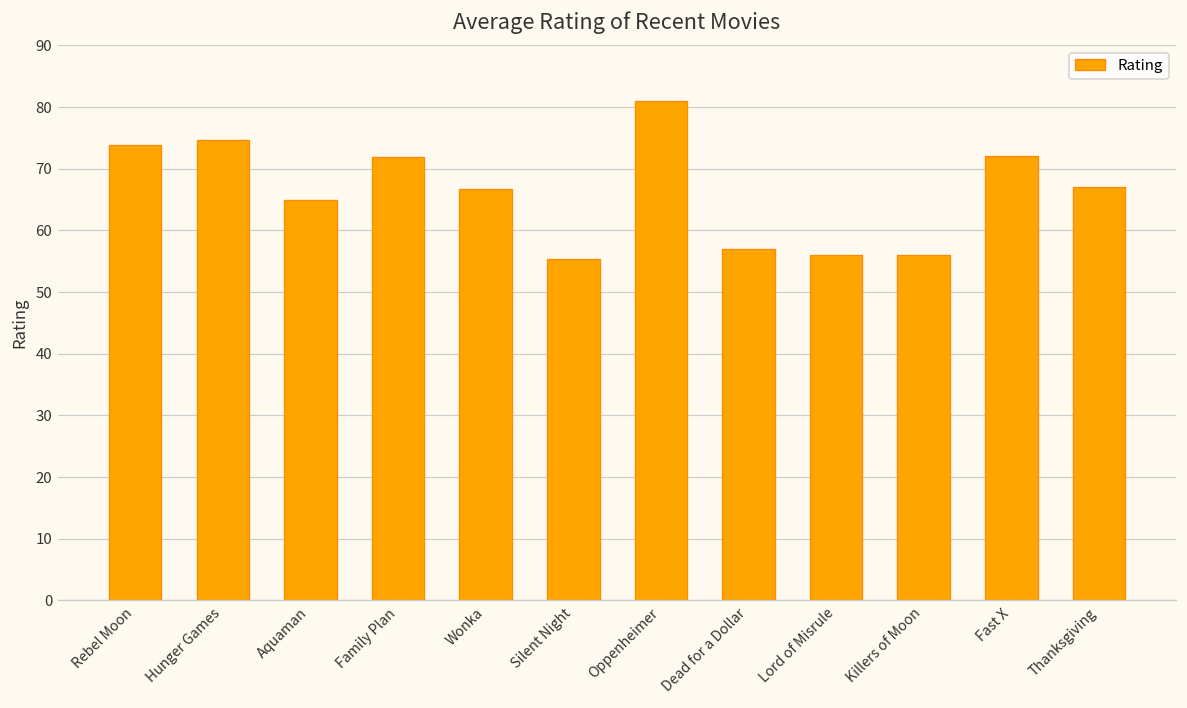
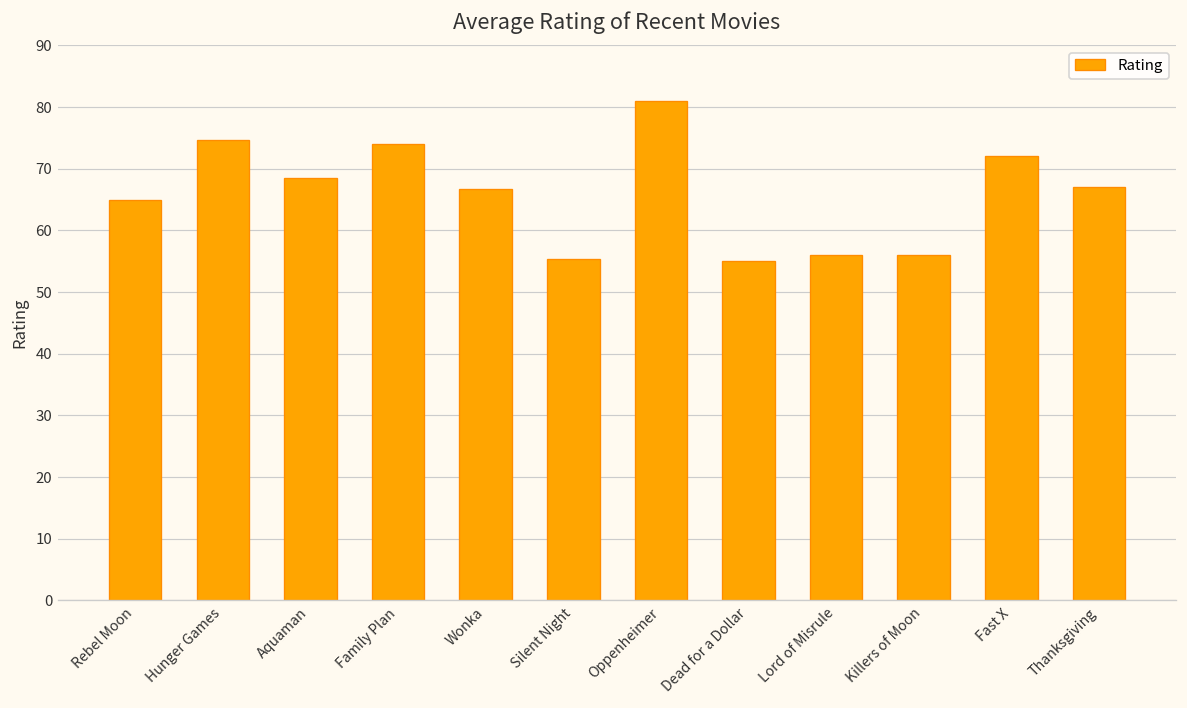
Rebel Moon: 74 -> 65
Aquaman: 65 -> 69
Family Plan: 72 -> 74
Dead for a Dollar: 57 -> 55
